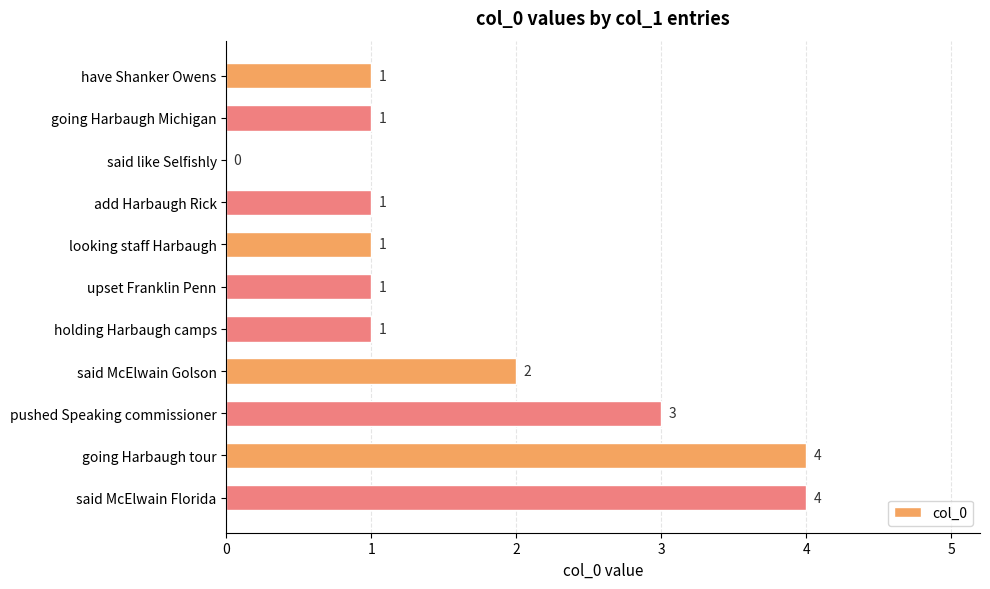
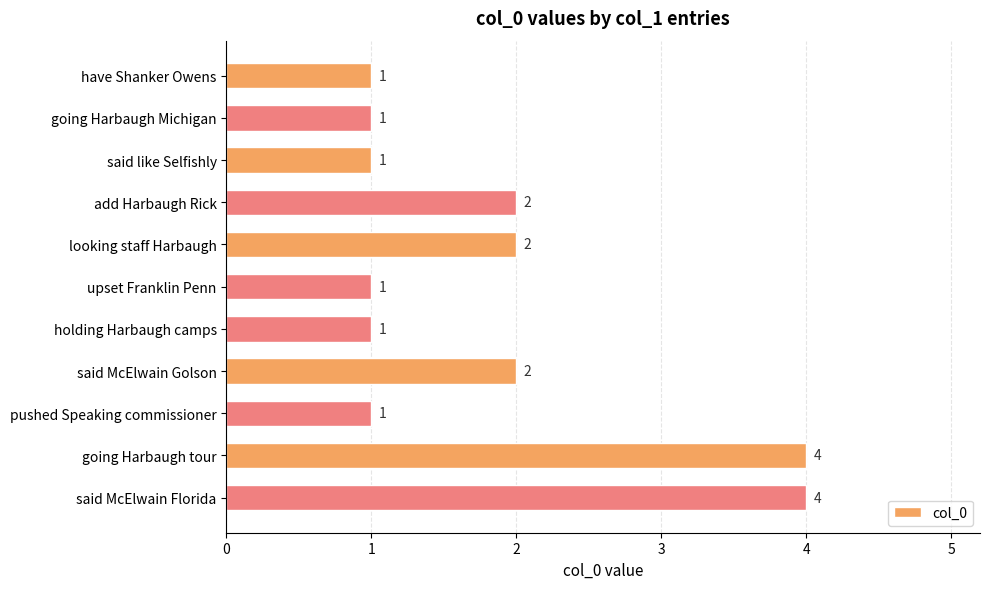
said like Selfishly: 0 -> 1
add Harbaugh Rick: 1 -> 2
looking staff Harbaugh: 1 -> 2
pushed Speaking commissioner: 3 -> 1
